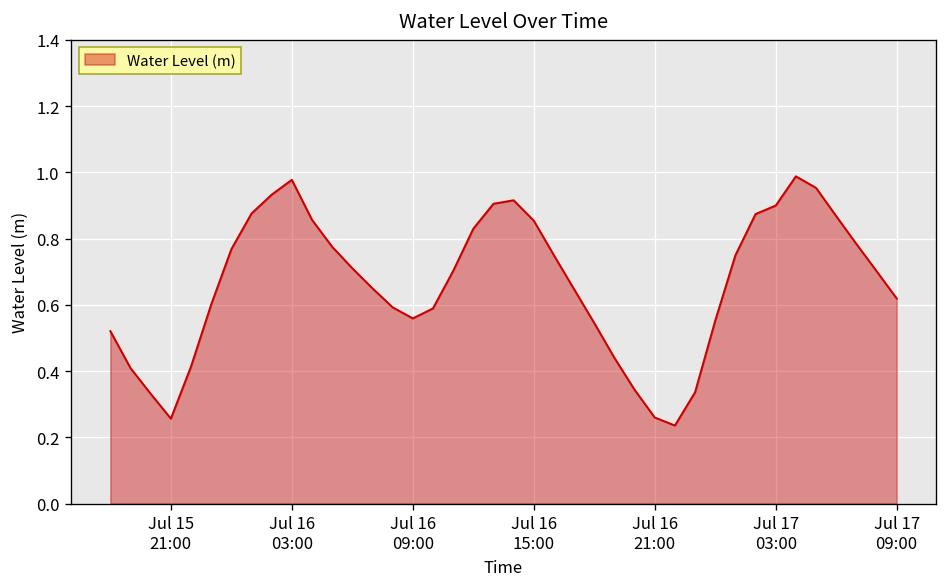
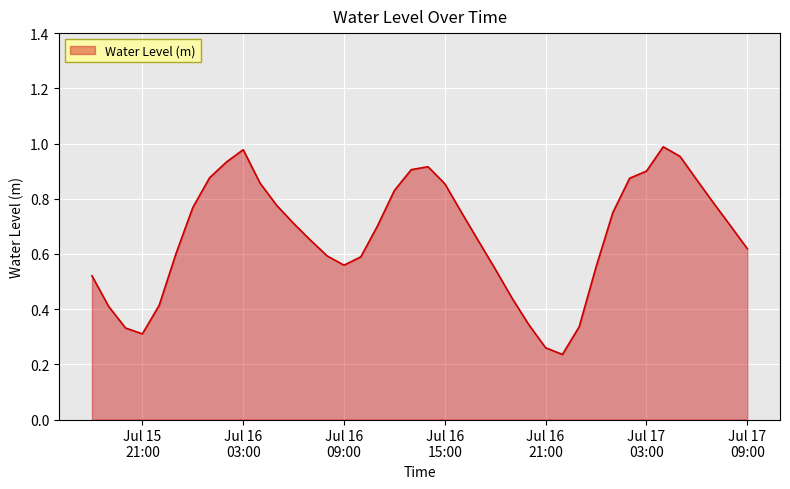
Jul 15 21:00: 0.26 -> 0.31
